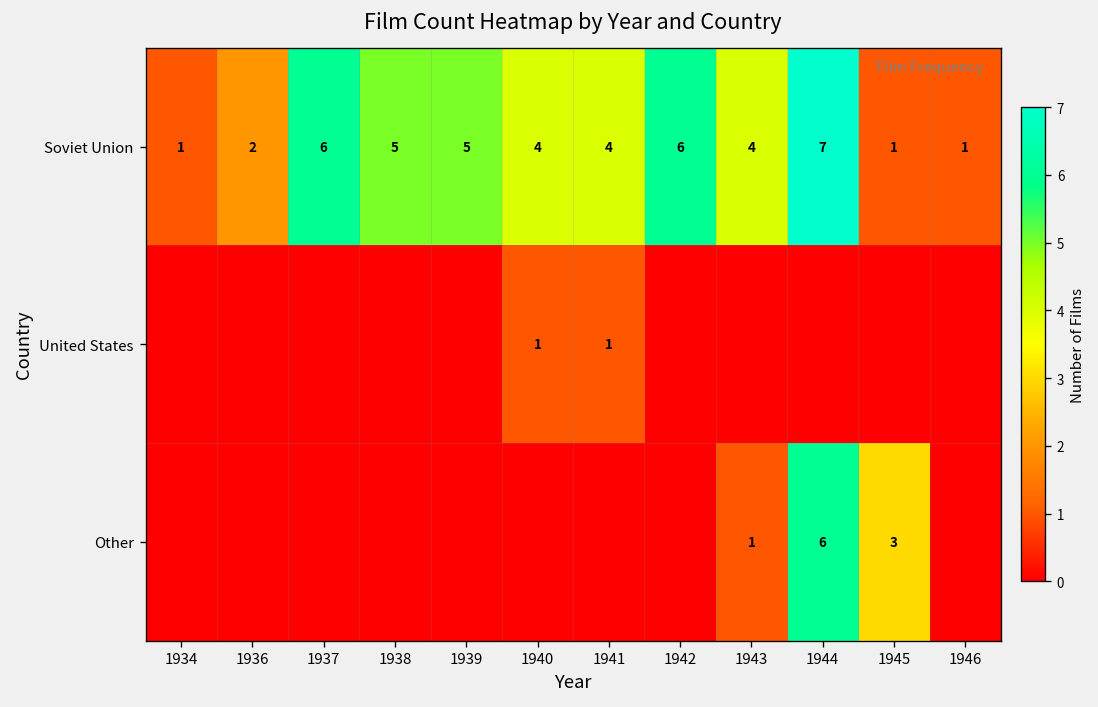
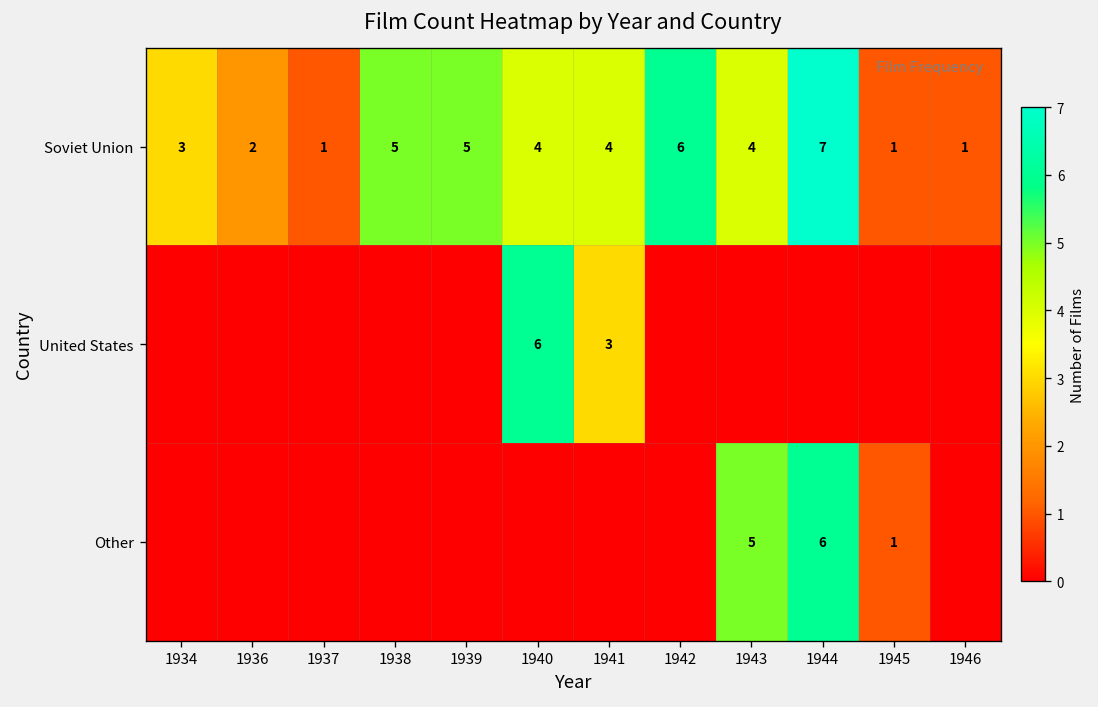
Soviet Union, 1934: 1 -> 3
Soviet Union, 1937: 6 -> 1
United States, 1940: 1 -> 6
United States, 1941: 1 -> 3
Other, 1943: 1 -> 5
Other, 1945: 3 -> 1
